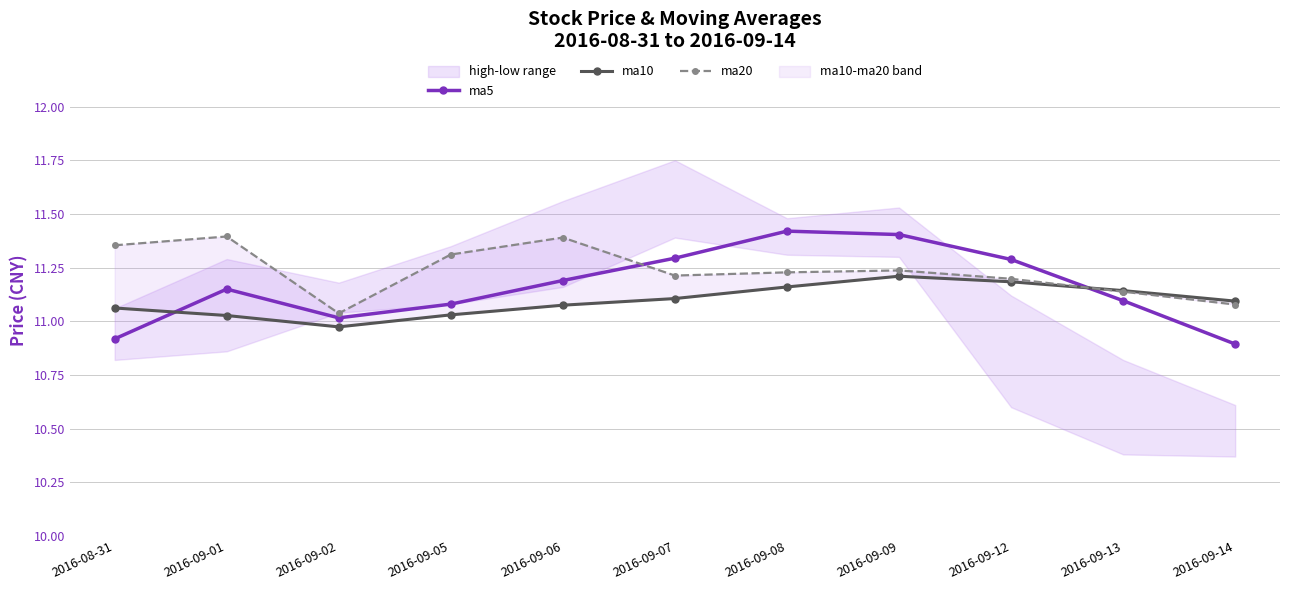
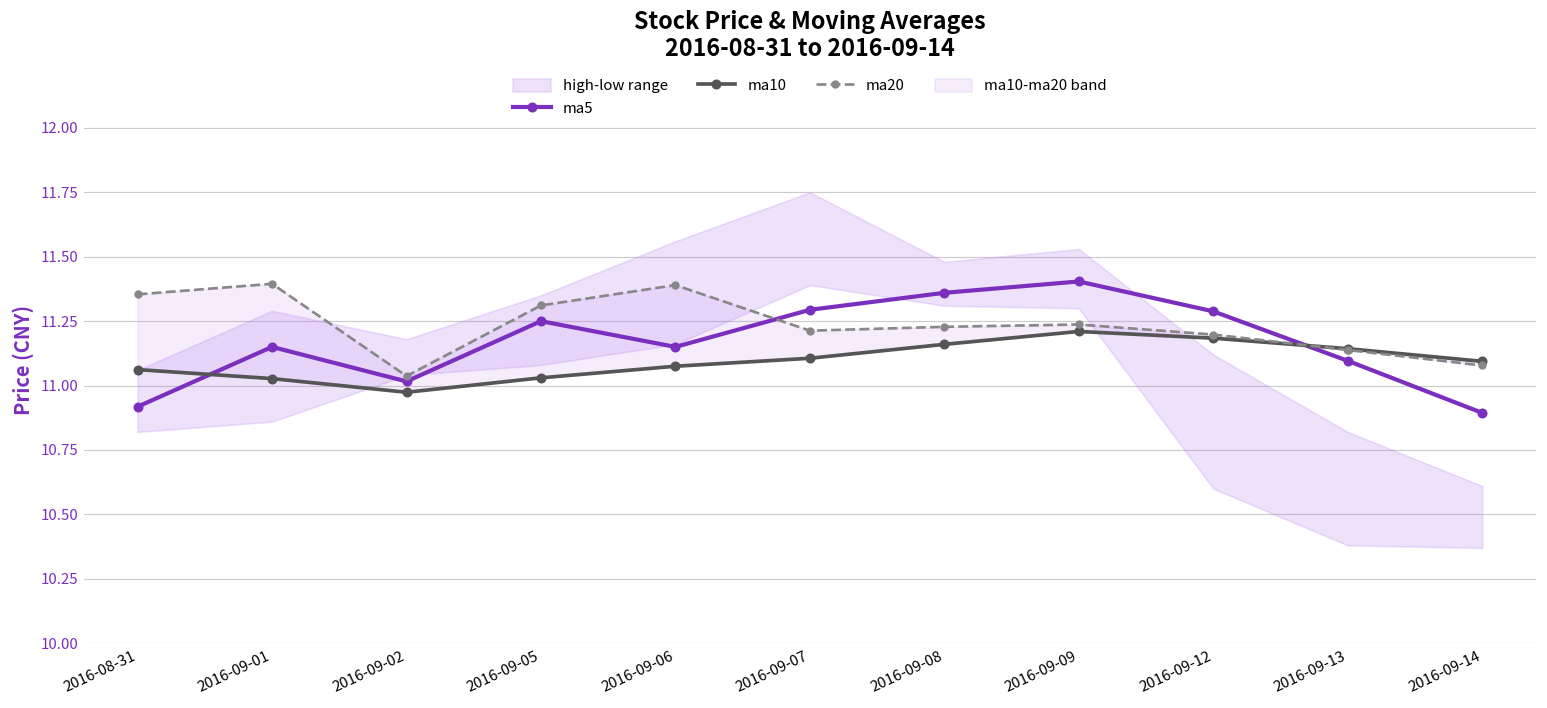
ma5, 2016-09-05: 11.08 -> 11.25
ma5, 2016-09-06: 11.19 -> 11.15
ma5, 2016-09-08: 11.42 -> 11.36
